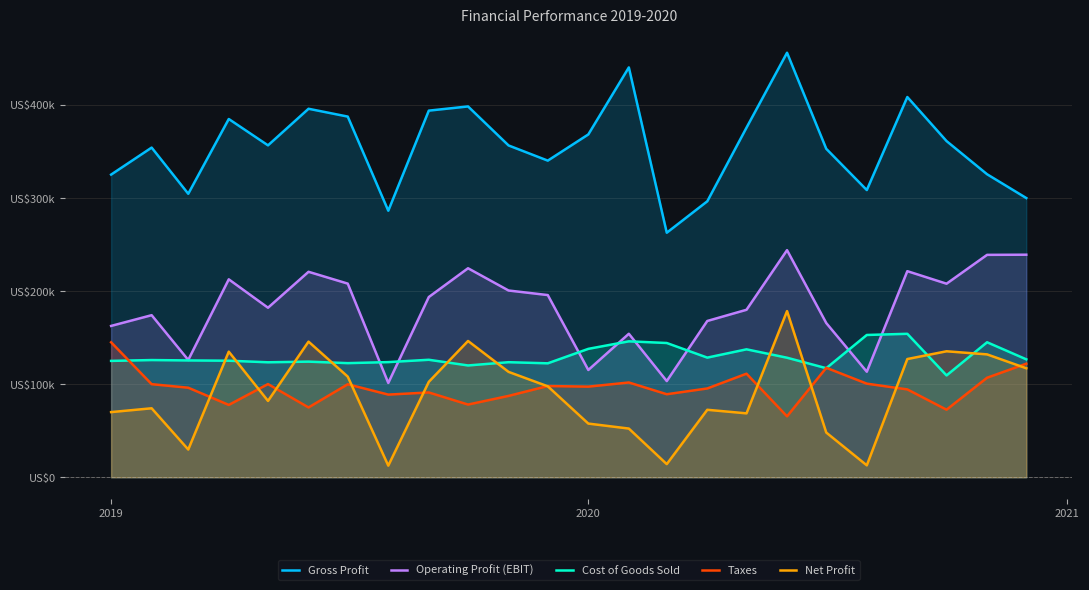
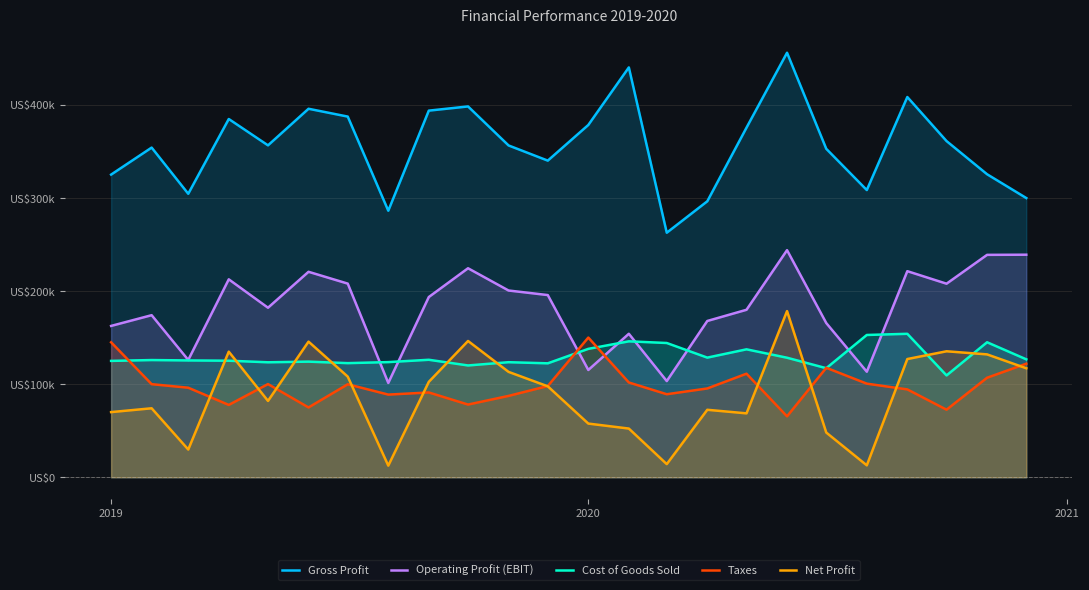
Gross Profit, 2020: US$370000 -> US$380000
Taxes, 2020: US$100000 -> US$150000
